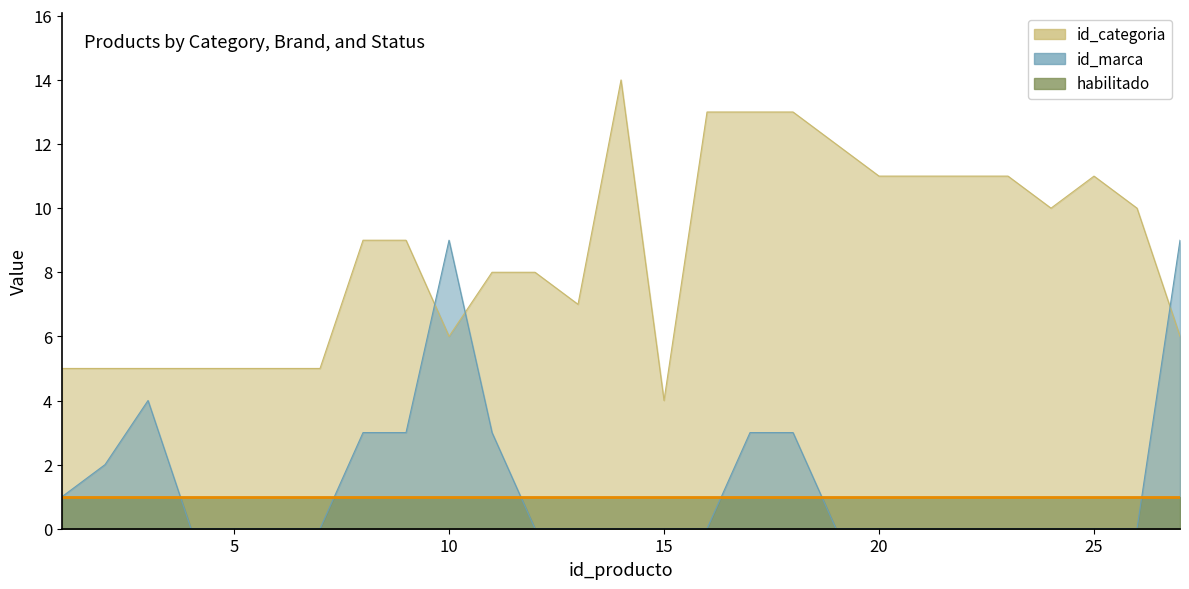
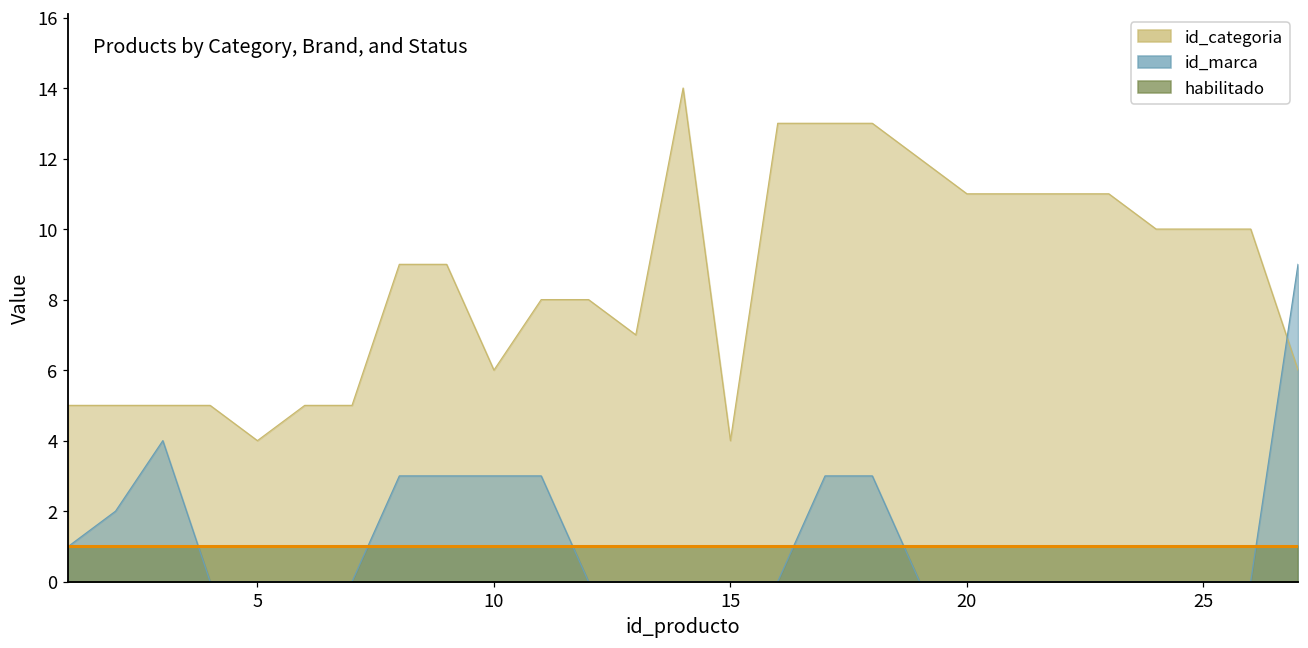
id_categoria, 5: 5 -> 4
id_marca, 10: 9 -> 3
id_categoria, 25: 11 -> 10
